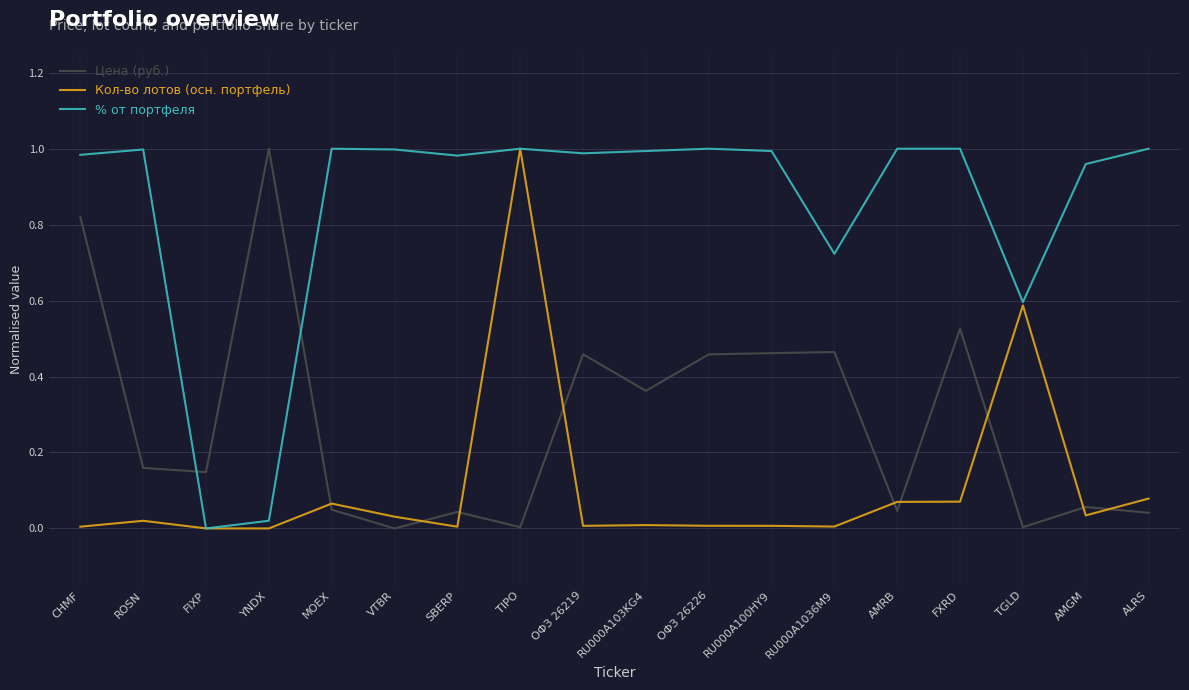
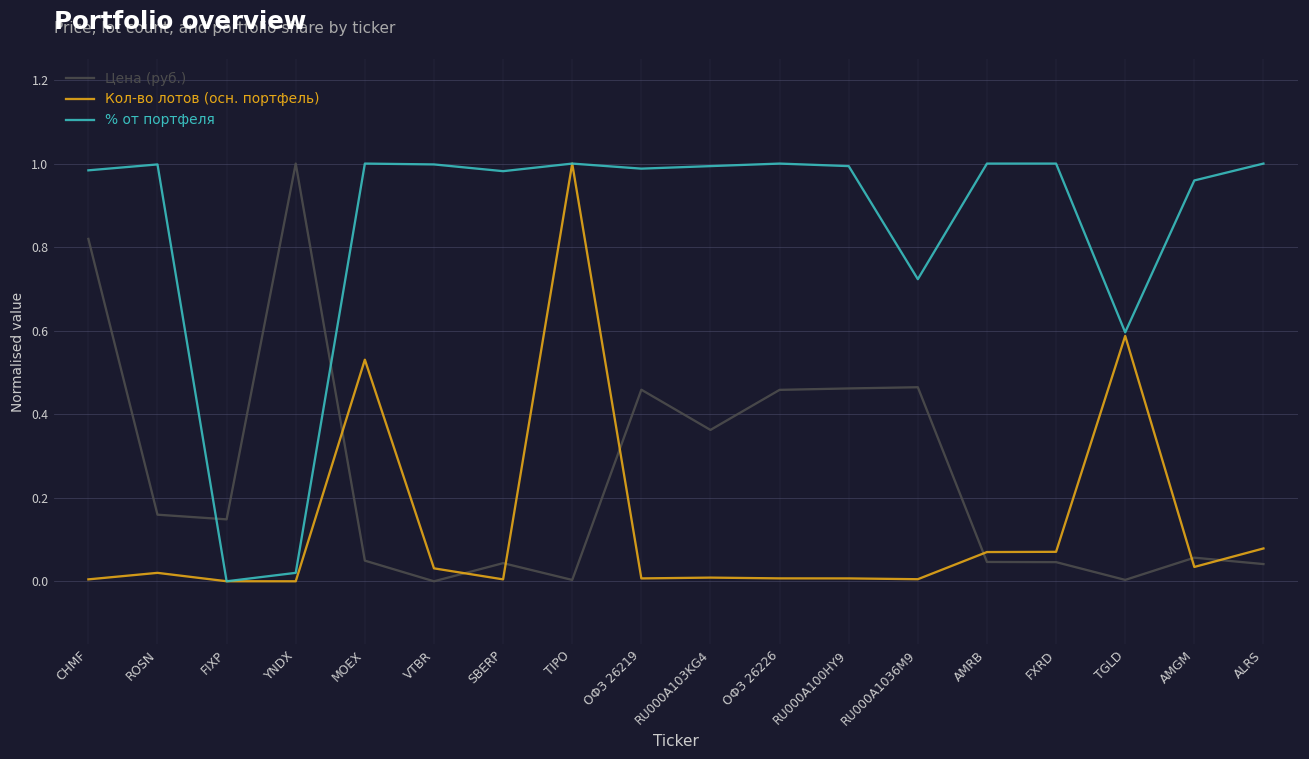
Кол-во лотов (осн. портфель), MOEX: 0.07 -> 0.53
Цена (руб.), FXRD: 0.53 -> 0.05
